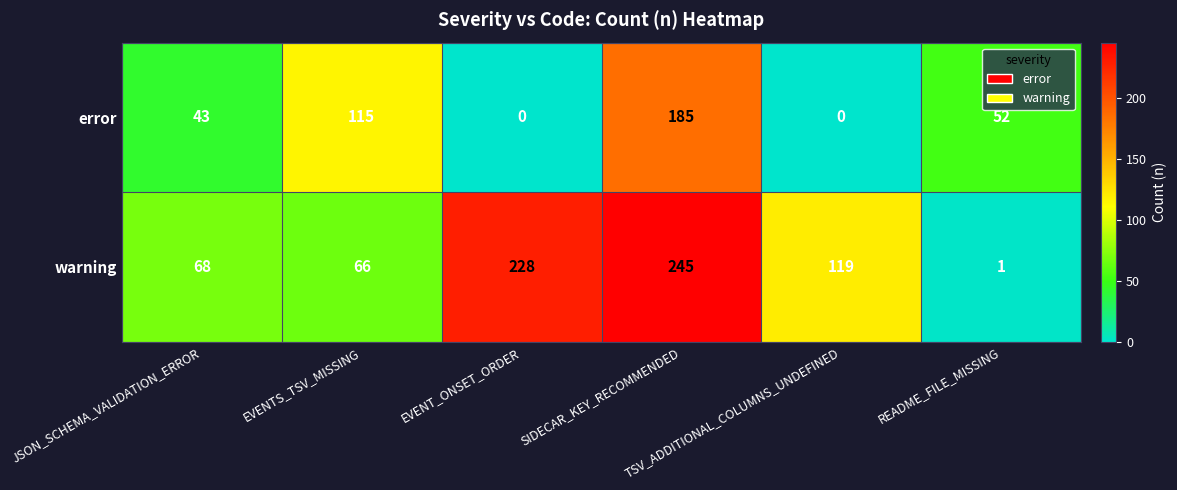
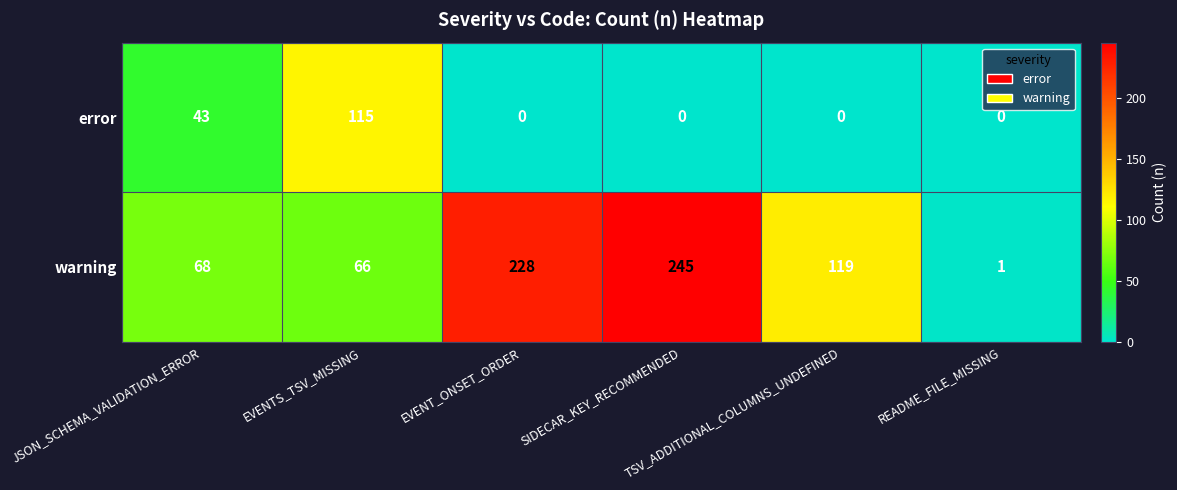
error, SIDECAR_KEY_RECOMMENDED: 185 -> 0
error, README_FILE_MISSING: 52 -> 0
